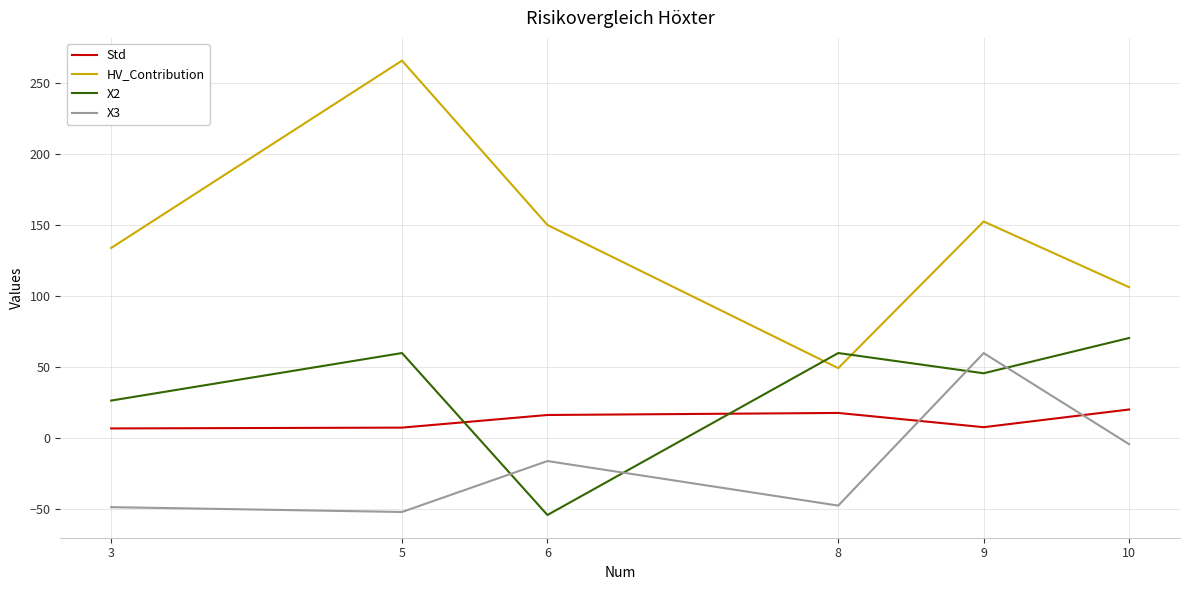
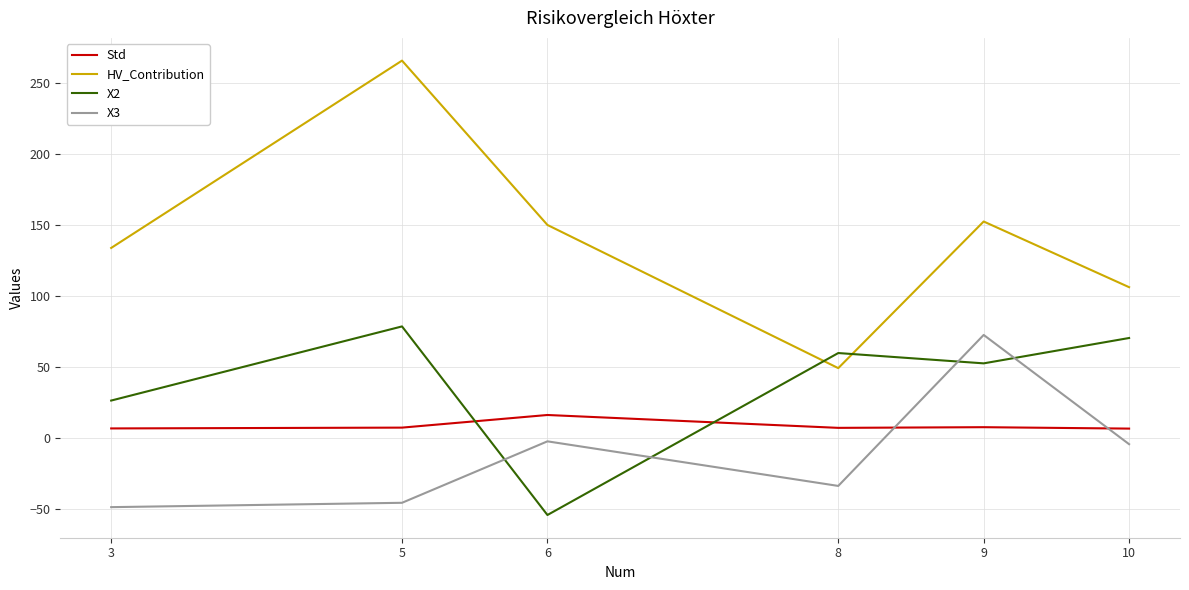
X2, 5: 60 -> 79
X3, 5: -52 -> -46
X3, 6: -16 -> -3
Std, 8: 18 -> 7
X3, 8: -48 -> -34
X2, 9: 46 -> 53
X3, 9: 60 -> 73
Std, 10: 20 -> 6
